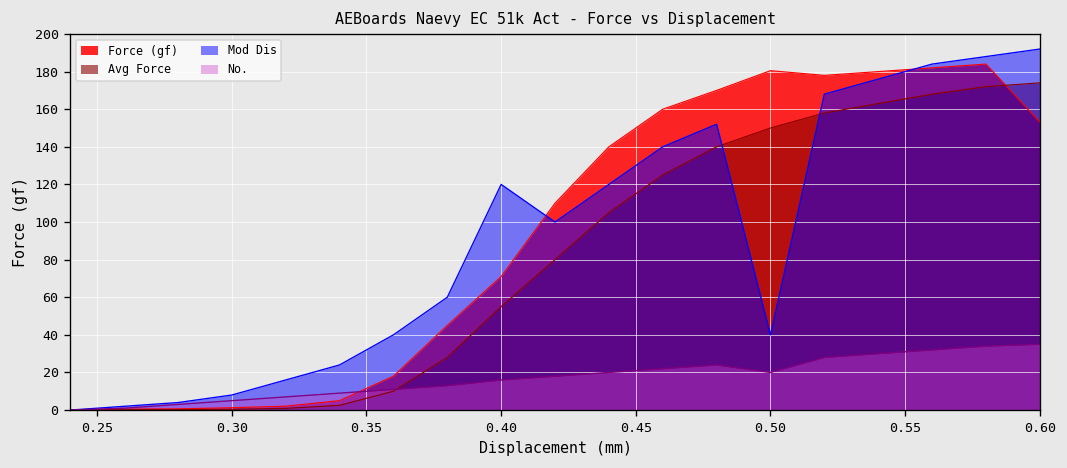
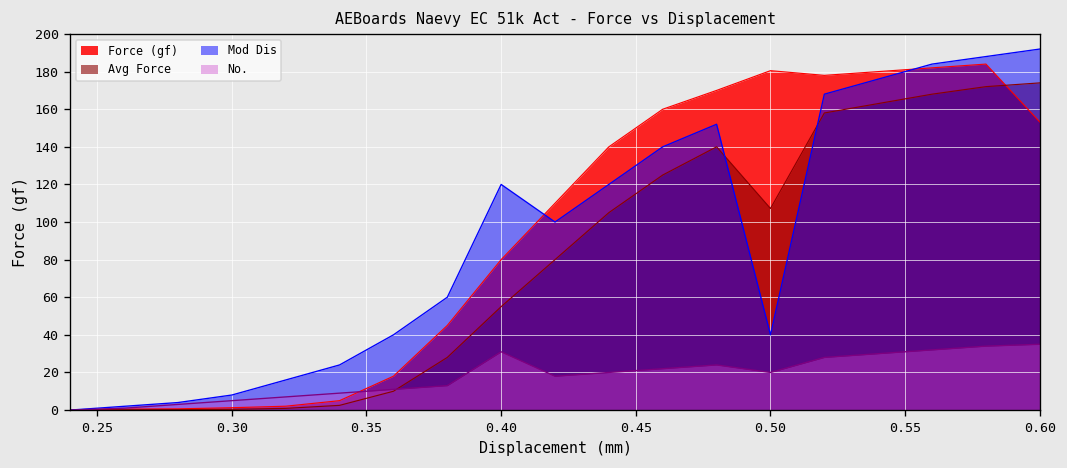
Force (gf), 0.40: 71 -> 80
No., 0.40: 16 -> 31
Avg Force, 0.50: 150 -> 107
